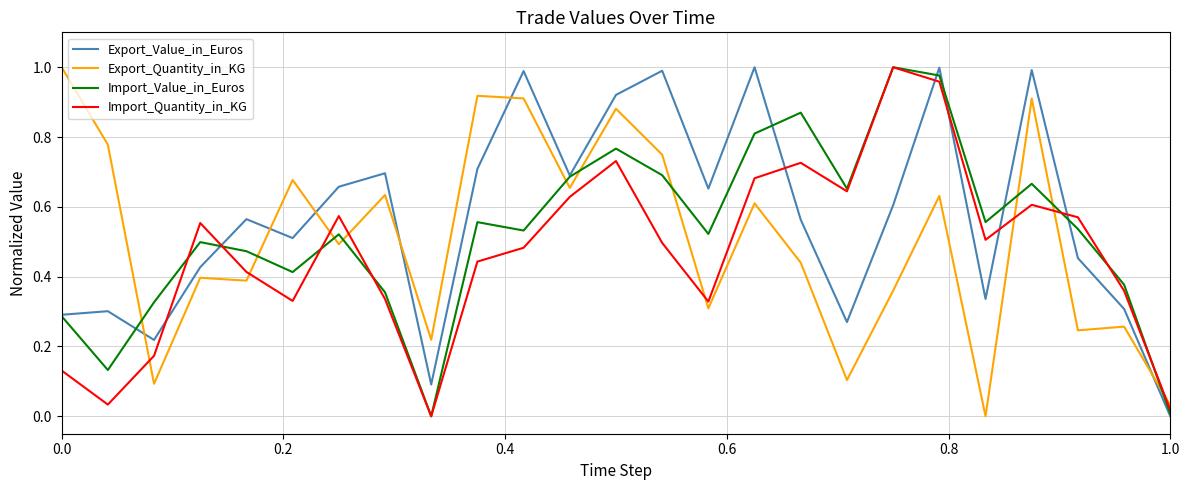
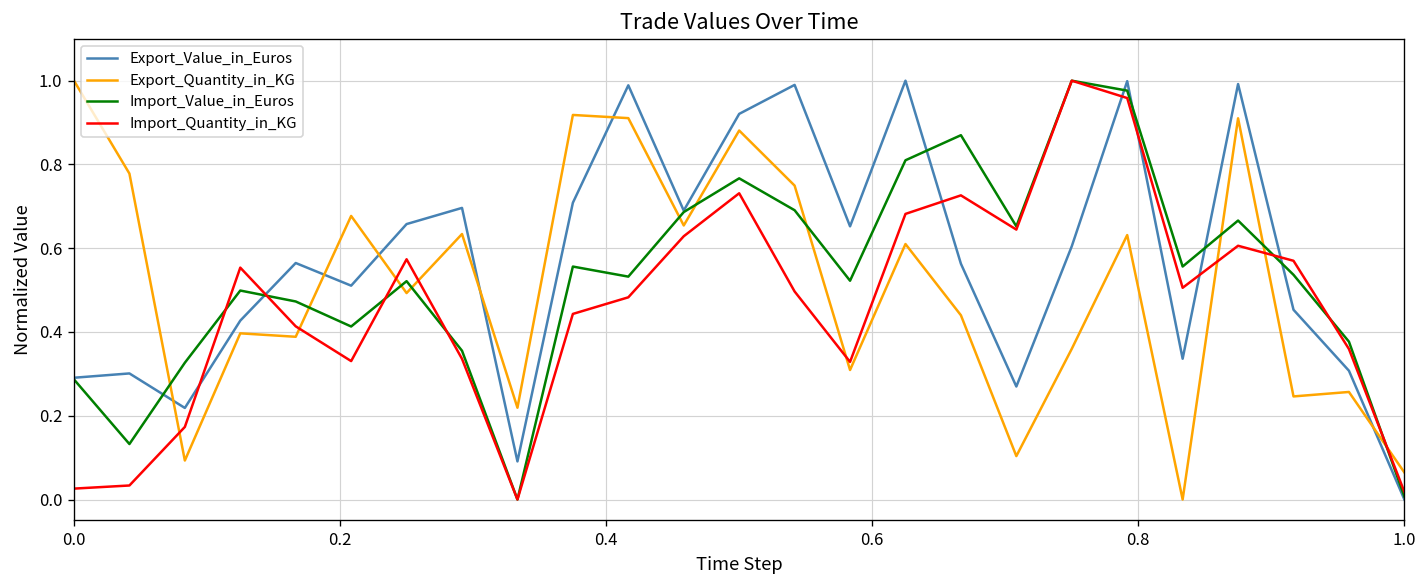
Import_Quantity_in_KG, 0.0: 0.13 -> 0.03
Export_Quantity_in_KG, 1.0: 0.03 -> 0.06
